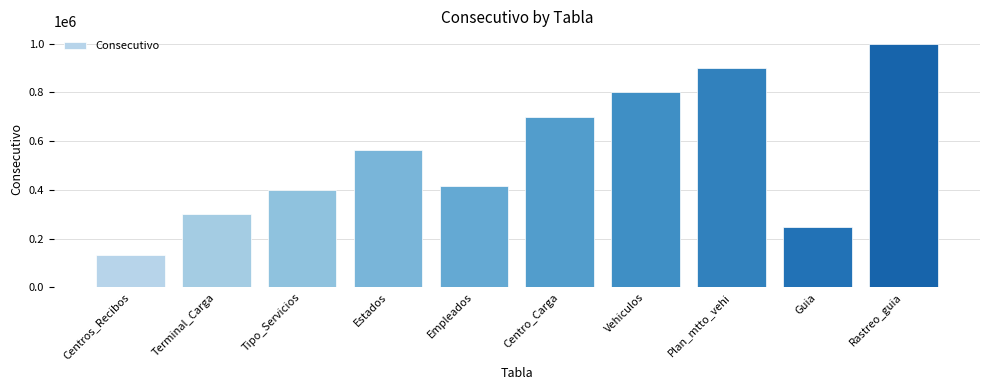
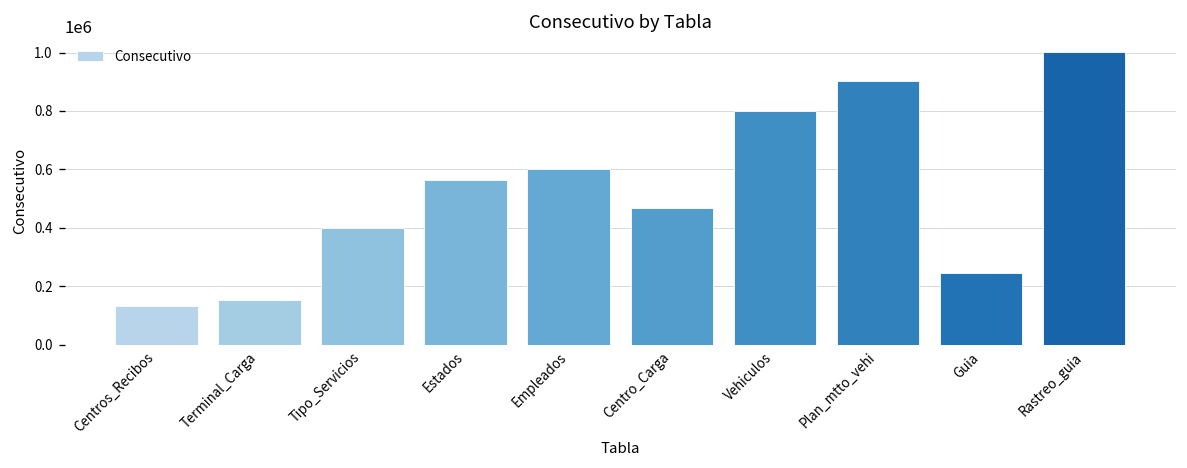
Terminal_Carga: 300000 -> 150000
Empleados: 420000 -> 600000
Centro_Carga: 700000 -> 470000
